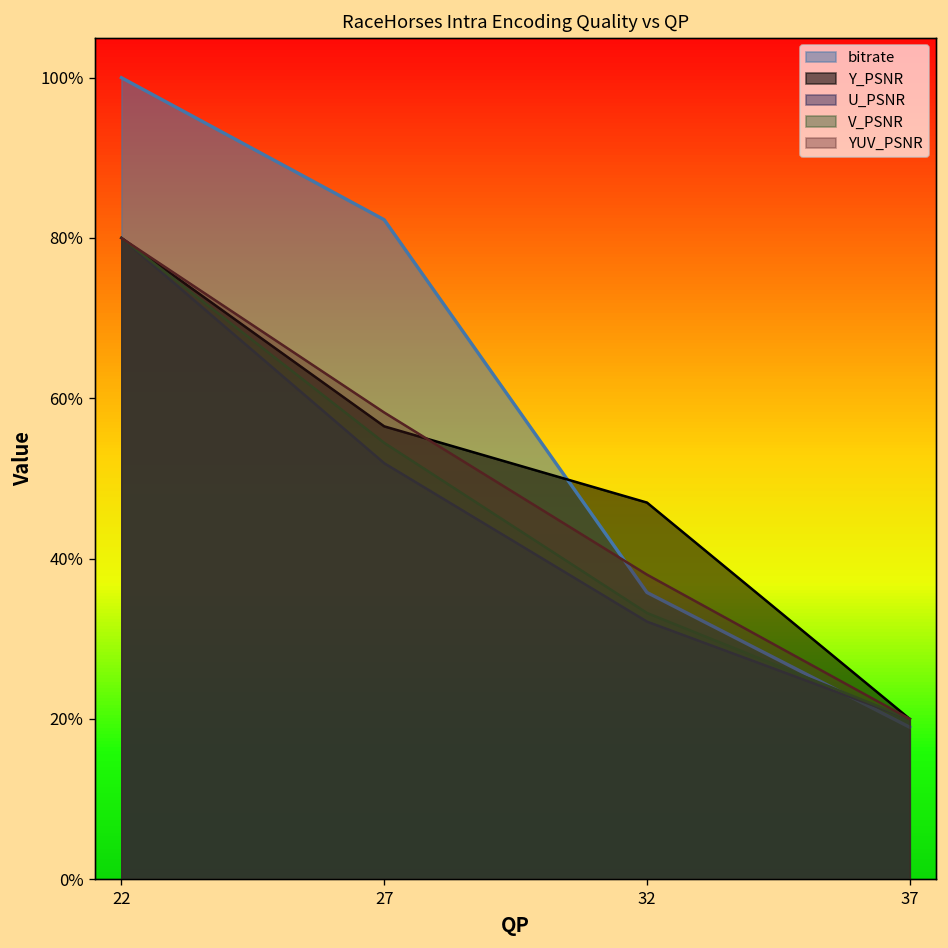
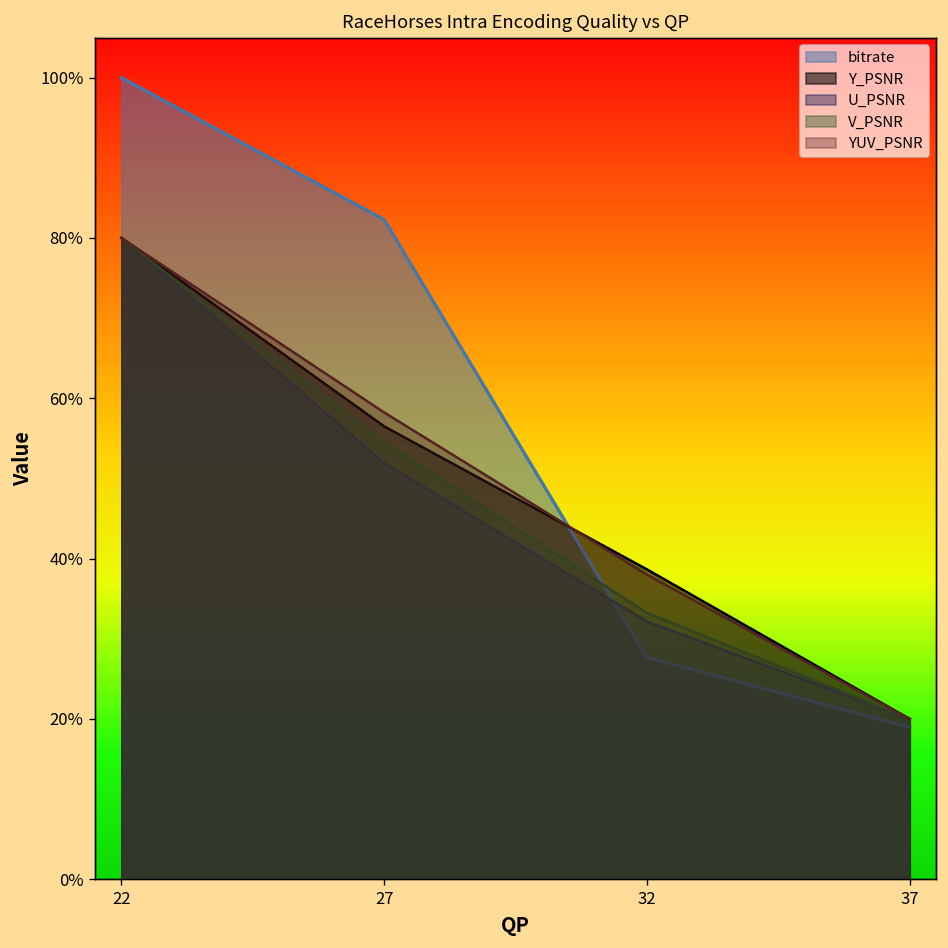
bitrate, 32: 36% -> 28%
Y_PSNR, 32: 47% -> 39%
